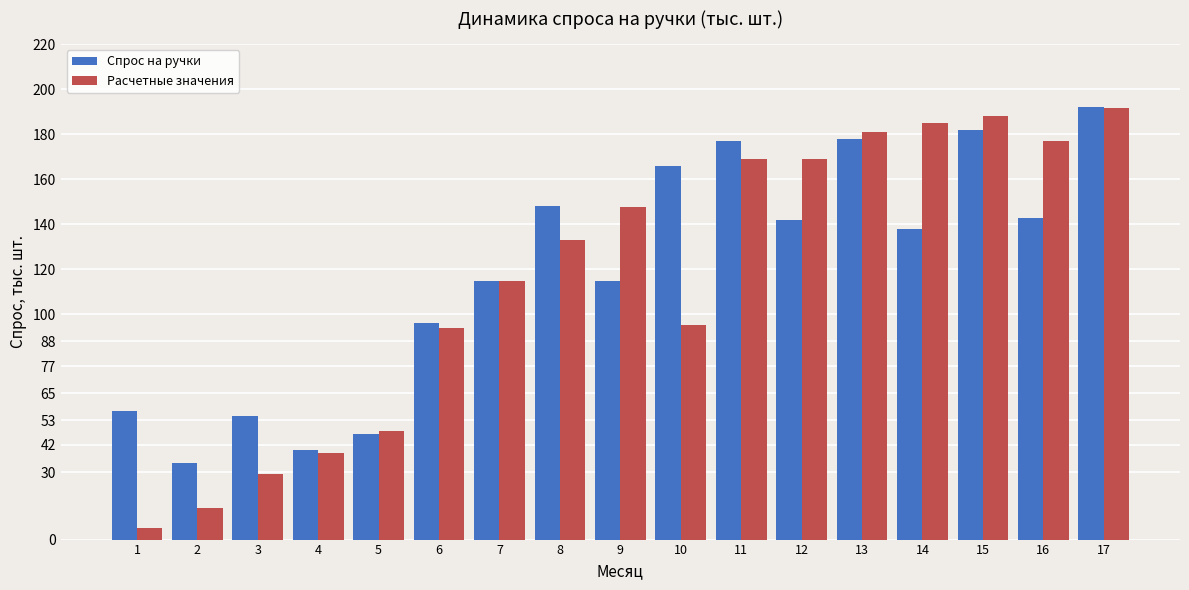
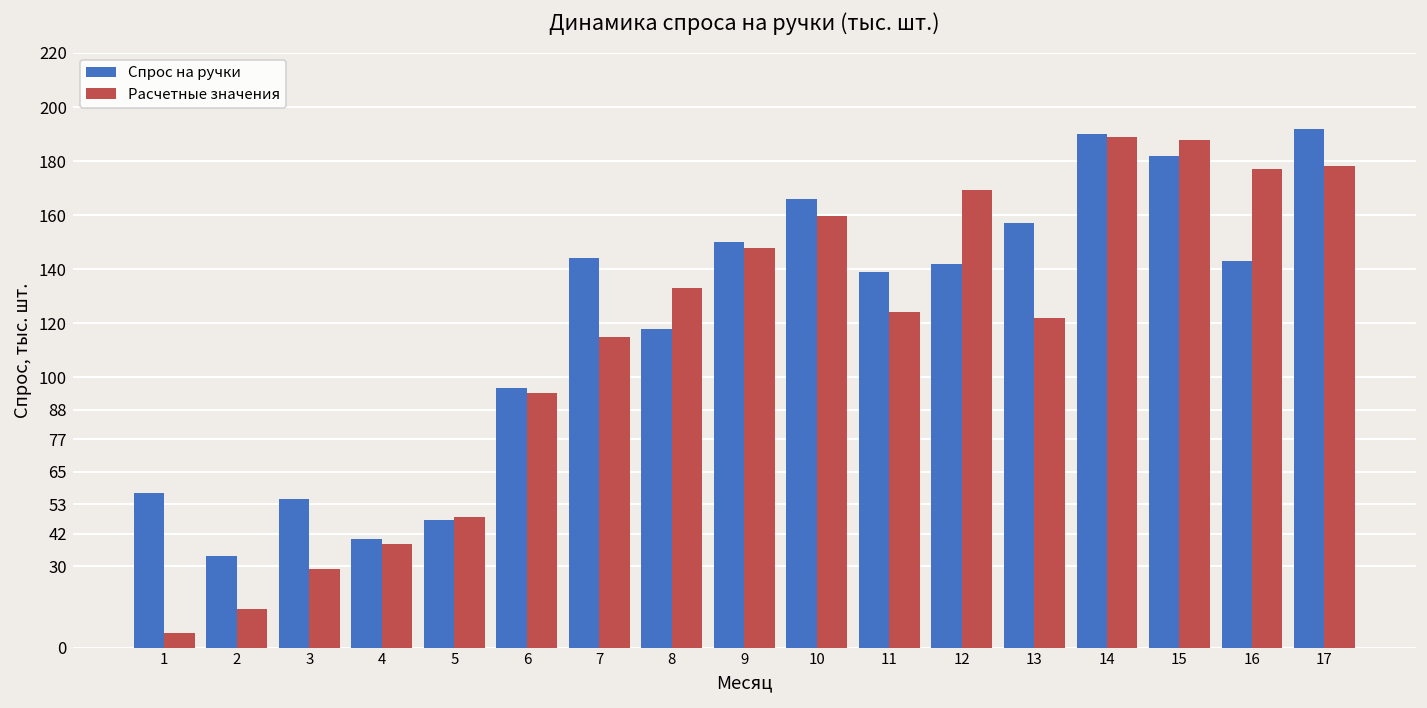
Спрос на ручки, 7: 115 -> 144
Спрос на ручки, 8: 148 -> 118
Спрос на ручки, 9: 115 -> 150
Расчетные значения, 10: 95 -> 160
Спрос на ручки, 11: 177 -> 139
Расчетные значения, 11: 169 -> 124
Спрос на ручки, 13: 178 -> 157
Расчетные значения, 13: 181 -> 122
Спрос на ручки, 14: 138 -> 190
Расчетные значения, 14: 185 -> 189
Расчетные значения, 17: 192 -> 178
